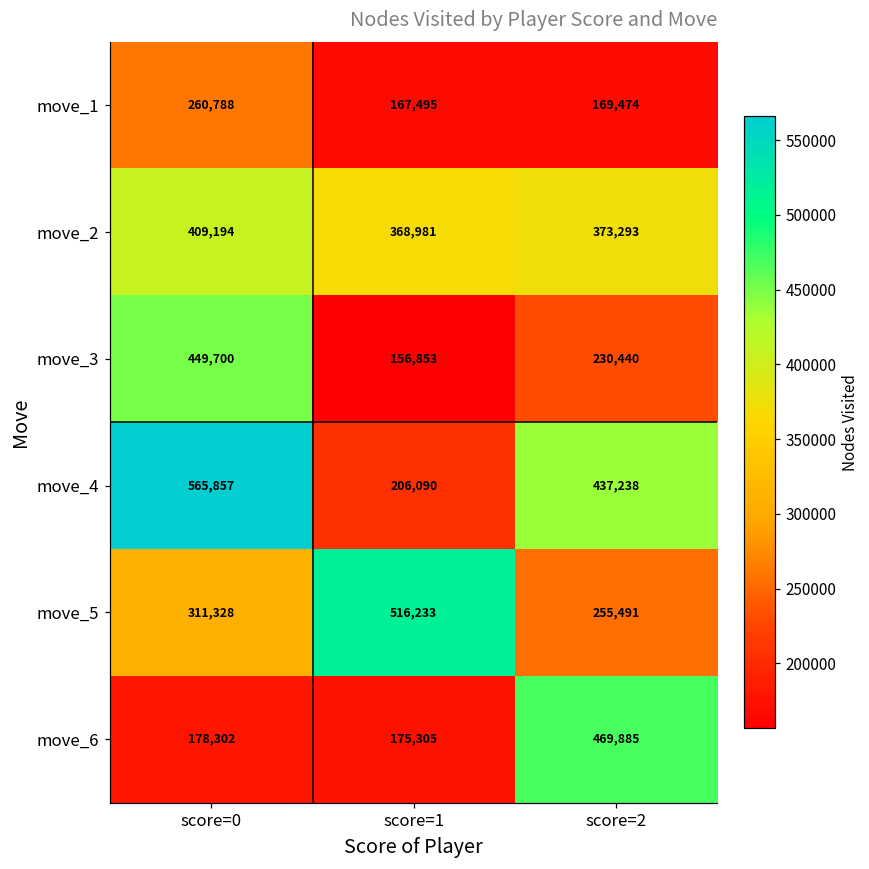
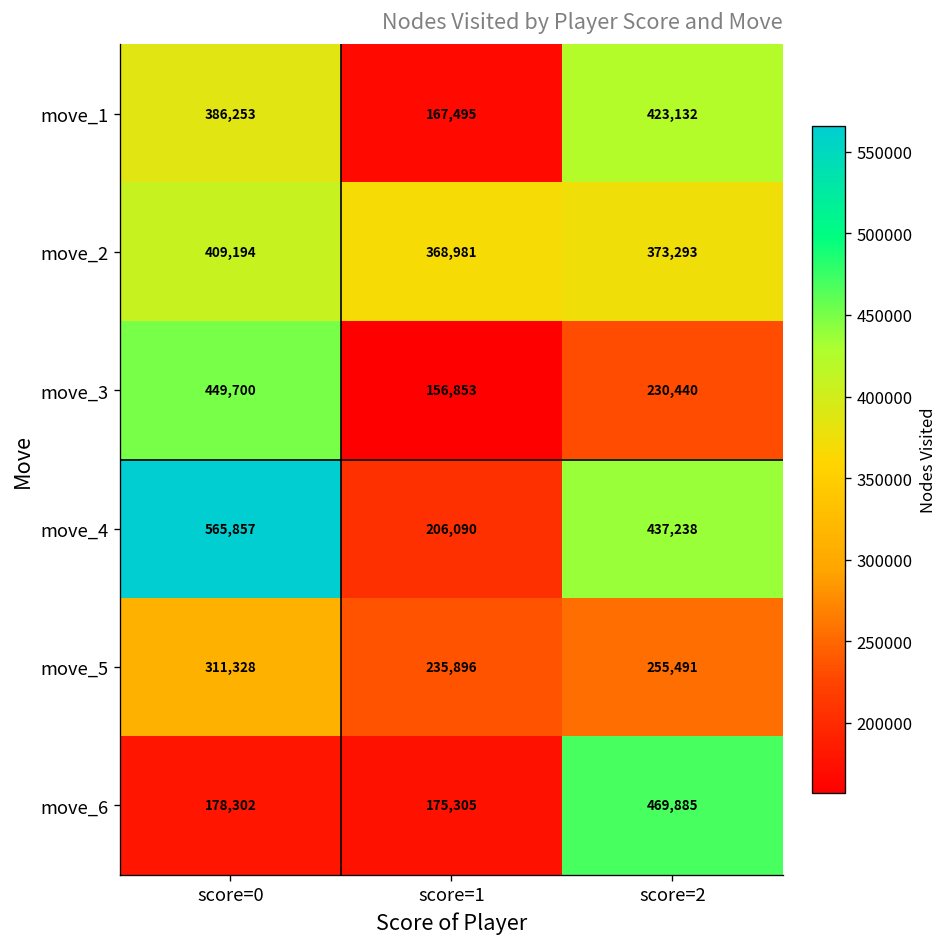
move_1, score=0: 260,788 -> 386,253
move_1, score=2: 169,474 -> 423,132
move_5, score=1: 516,233 -> 235,896
